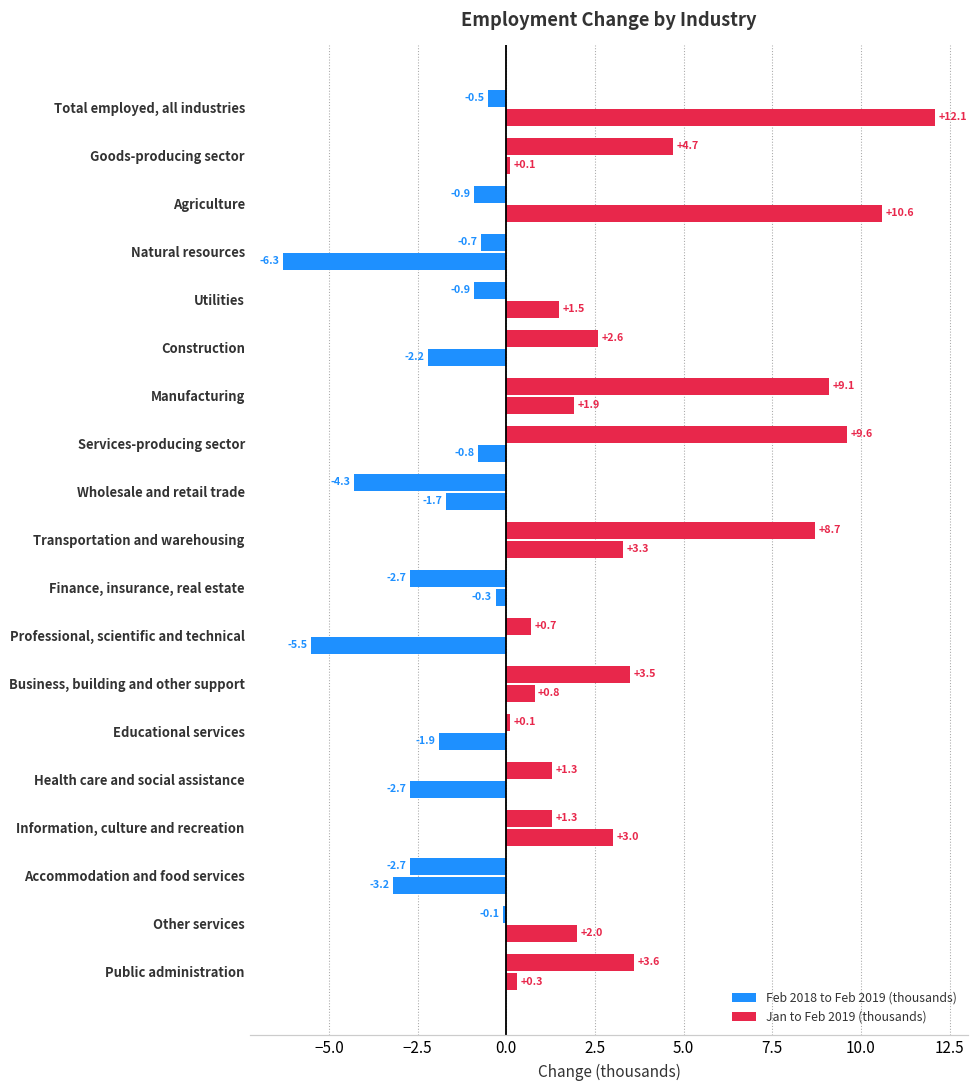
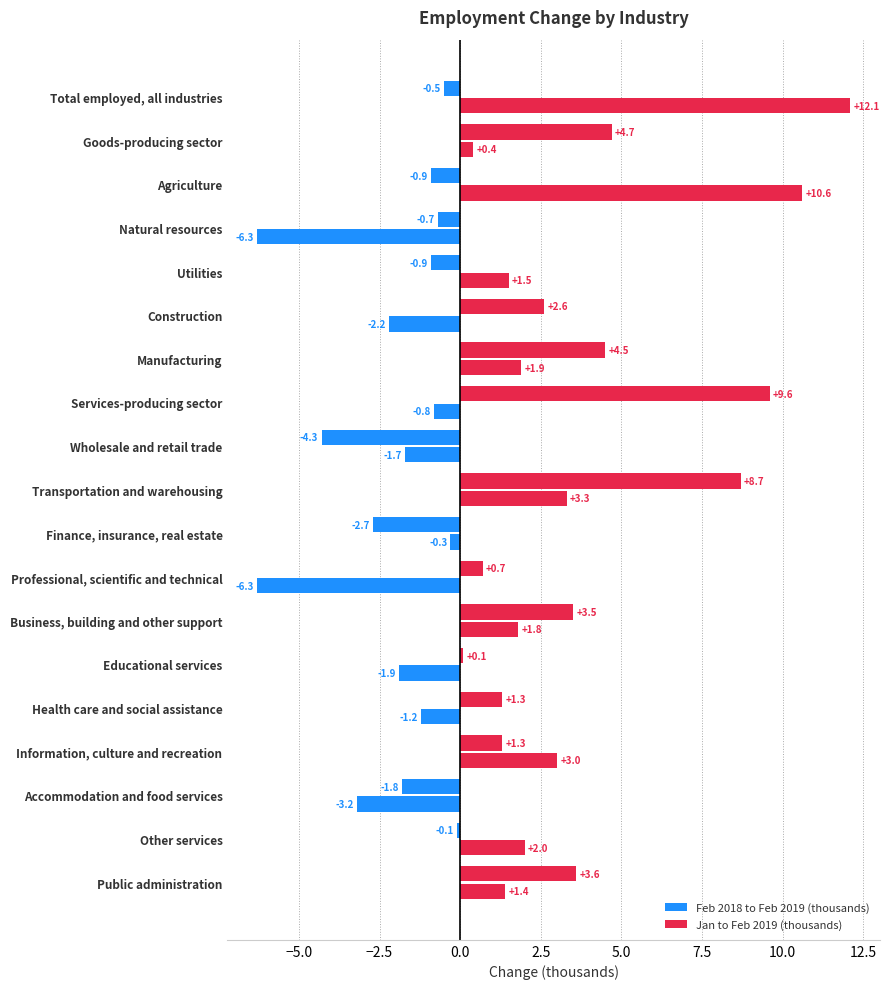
Jan to Feb 2019 (thousands), Goods-producing sector: +0.1 -> +0.4
Feb 2018 to Feb 2019 (thousands), Manufacturing: +9.1 -> +4.5
Jan to Feb 2019 (thousands), Professional, scientific and technical: -5.5 -> -6.3
Jan to Feb 2019 (thousands), Business, building and other support: +0.8 -> +1.8
Jan to Feb 2019 (thousands), Health care and social assistance: -2.7 -> -1.2
Feb 2018 to Feb 2019 (thousands), Accommodation and food services: -2.7 -> -1.8
Jan to Feb 2019 (thousands), Public administration: +0.3 -> +1.4
